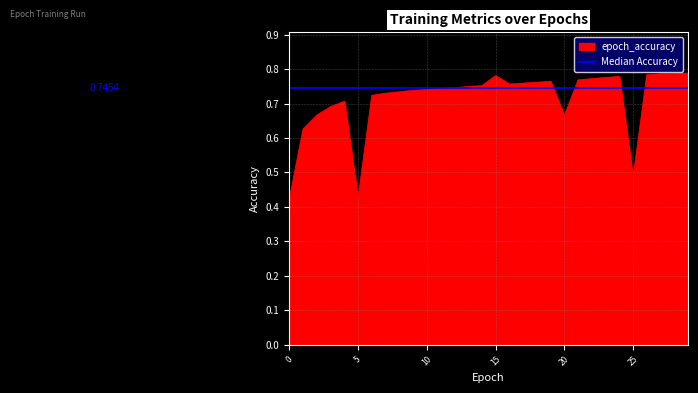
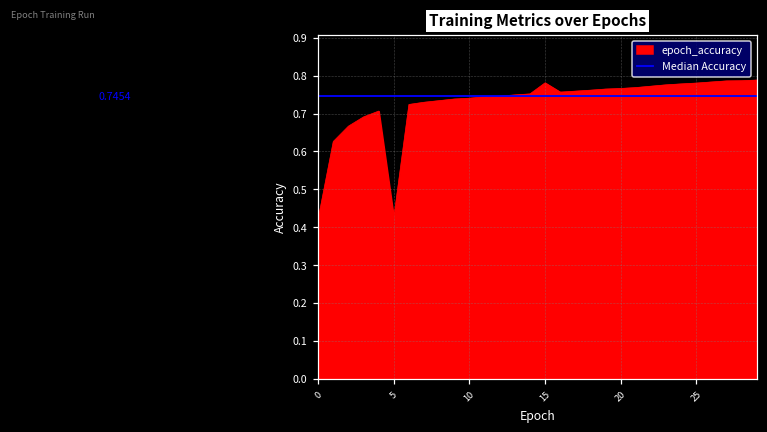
20: 0.66 -> 0.77
25: 0.49 -> 0.78
